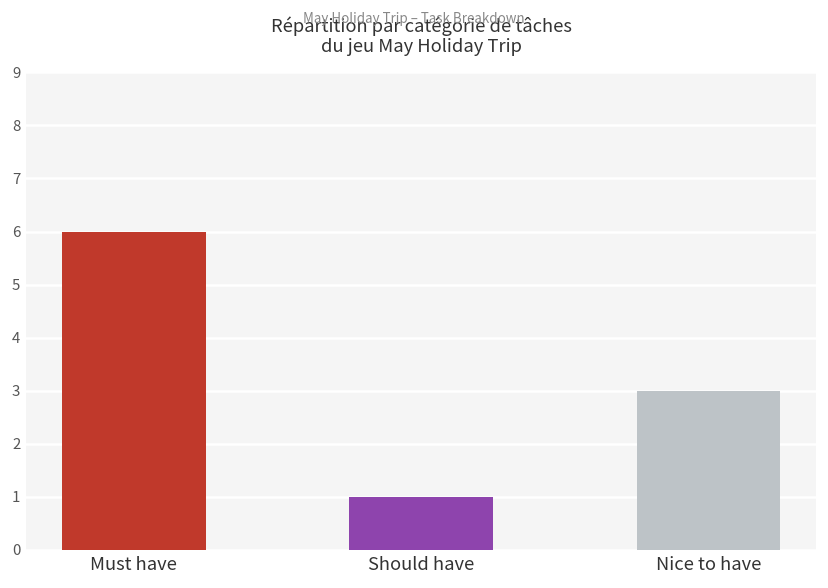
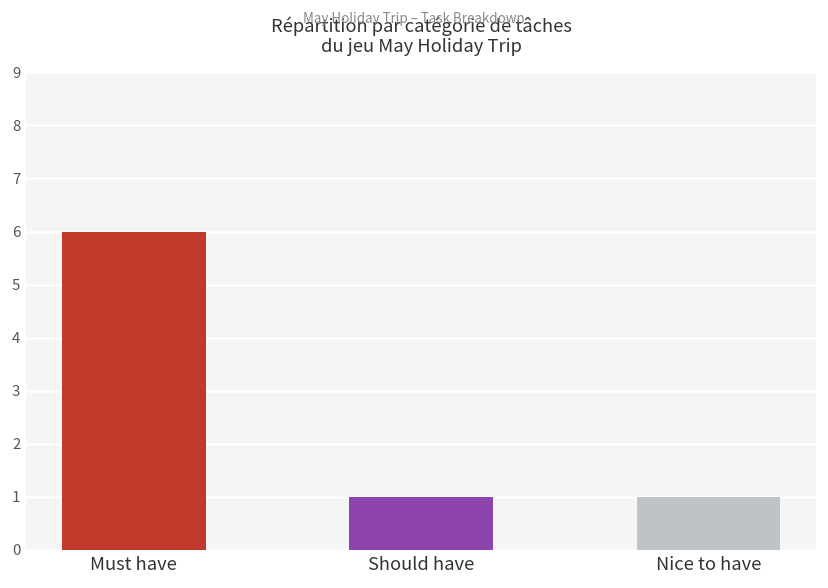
Nice to have: 3 -> 1
